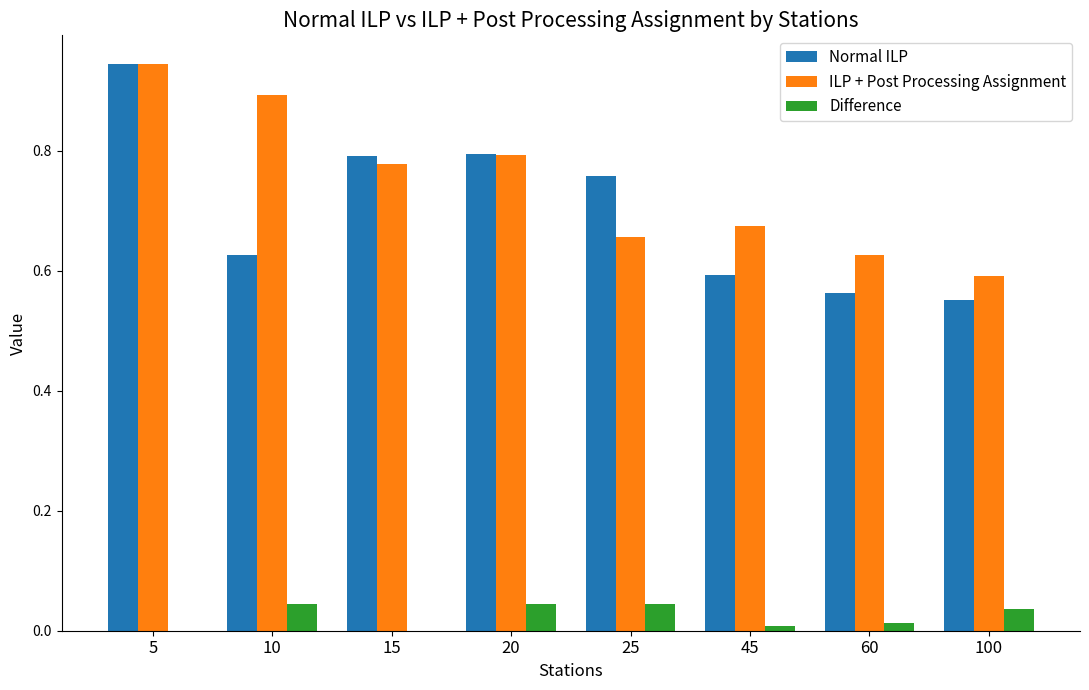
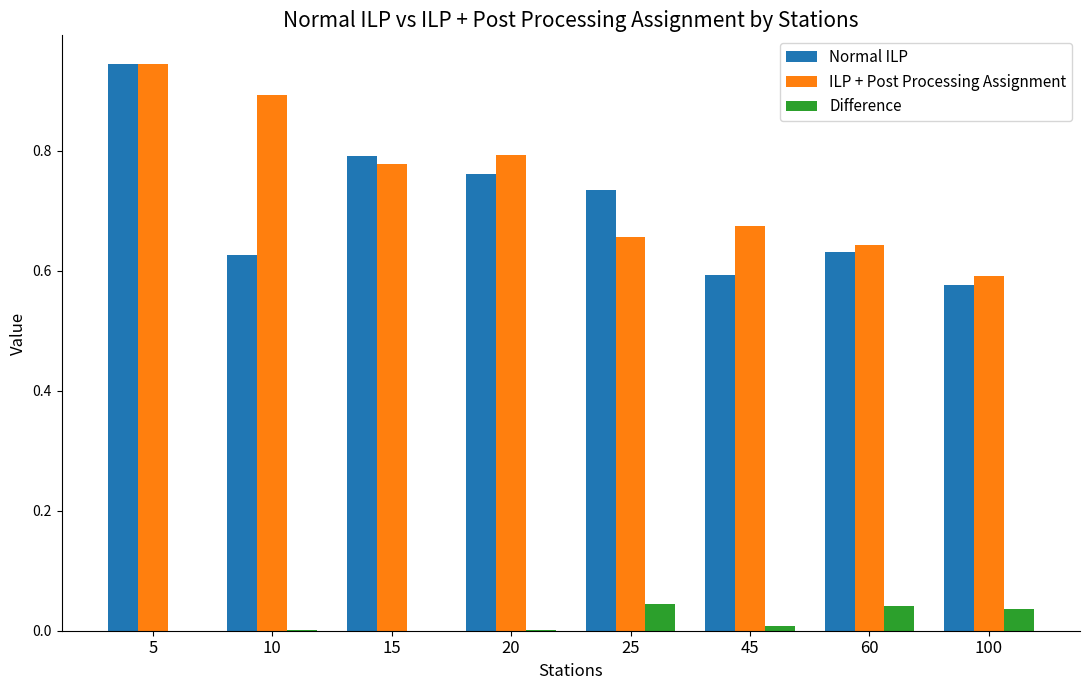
Difference, 10: 0.04 -> 0.00
Normal ILP, 20: 0.79 -> 0.76
Difference, 20: 0.04 -> 0.00
Normal ILP, 25: 0.76 -> 0.73
Normal ILP, 60: 0.56 -> 0.63
ILP + Post Processing Assignment, 60: 0.63 -> 0.64
Difference, 60: 0.01 -> 0.04
Normal ILP, 100: 0.55 -> 0.58
